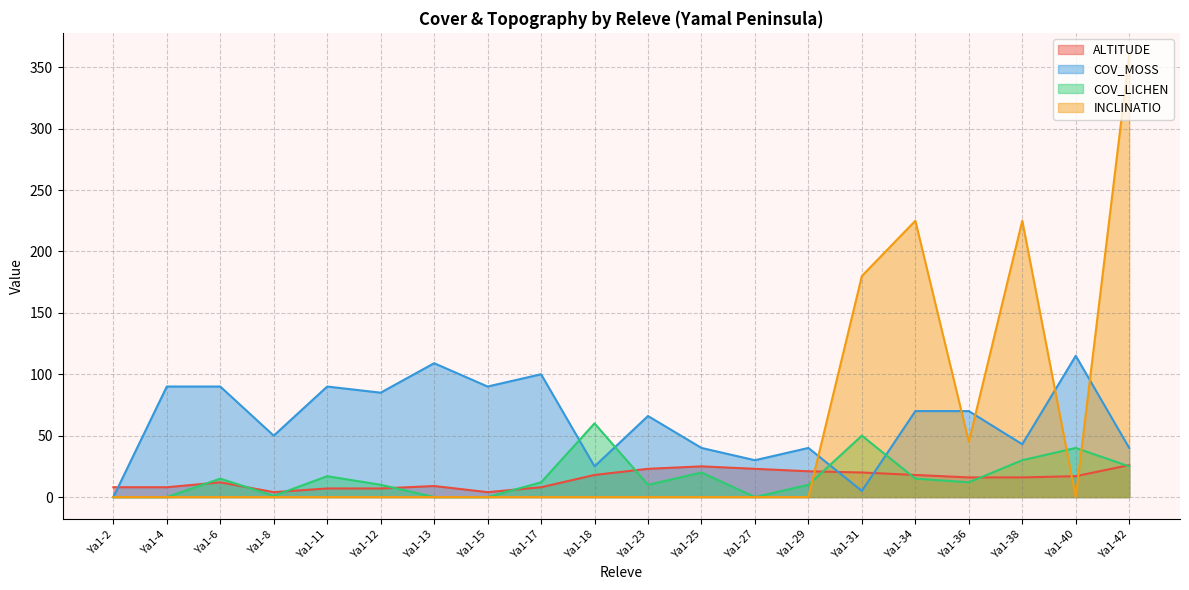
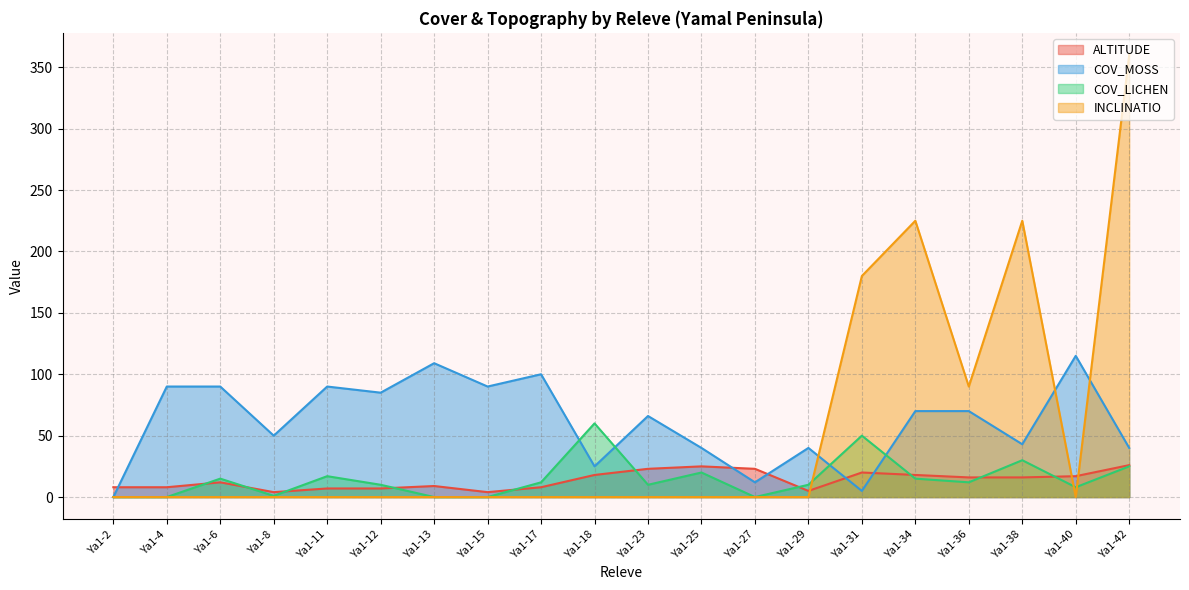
COV_MOSS, Ya1-27: 30 -> 12
ALTITUDE, Ya1-29: 21 -> 5
INCLINATIO, Ya1-36: 45 -> 90
COV_LICHEN, Ya1-40: 40 -> 8
